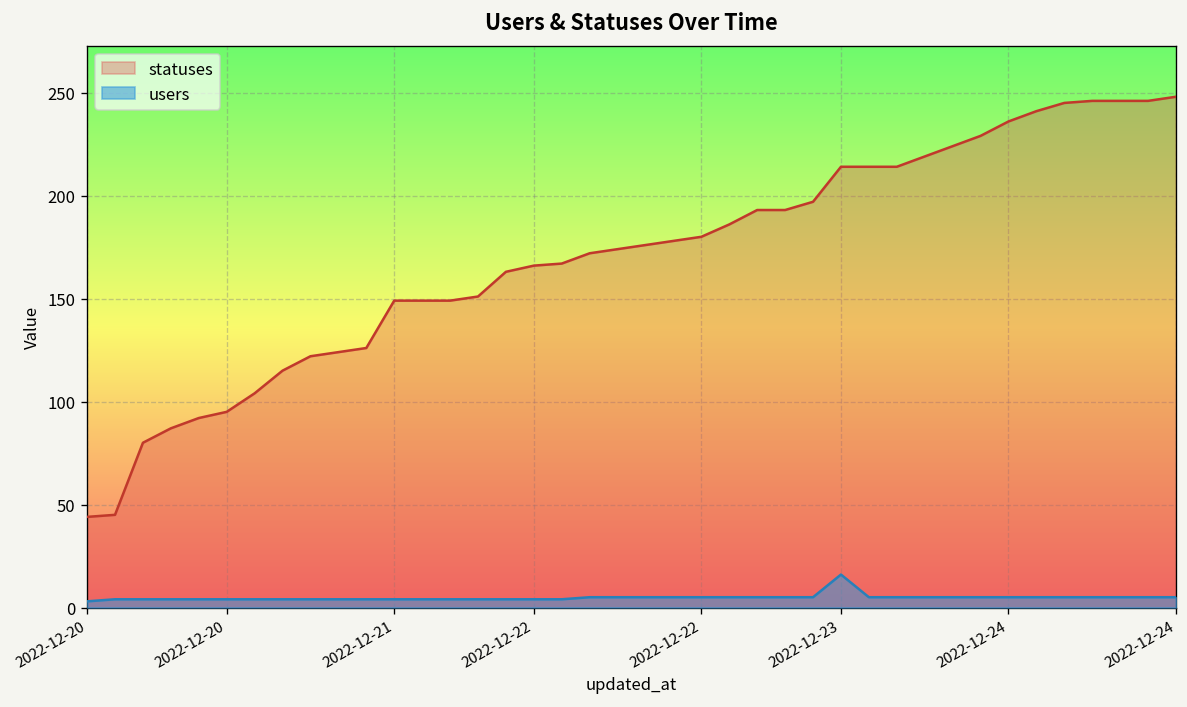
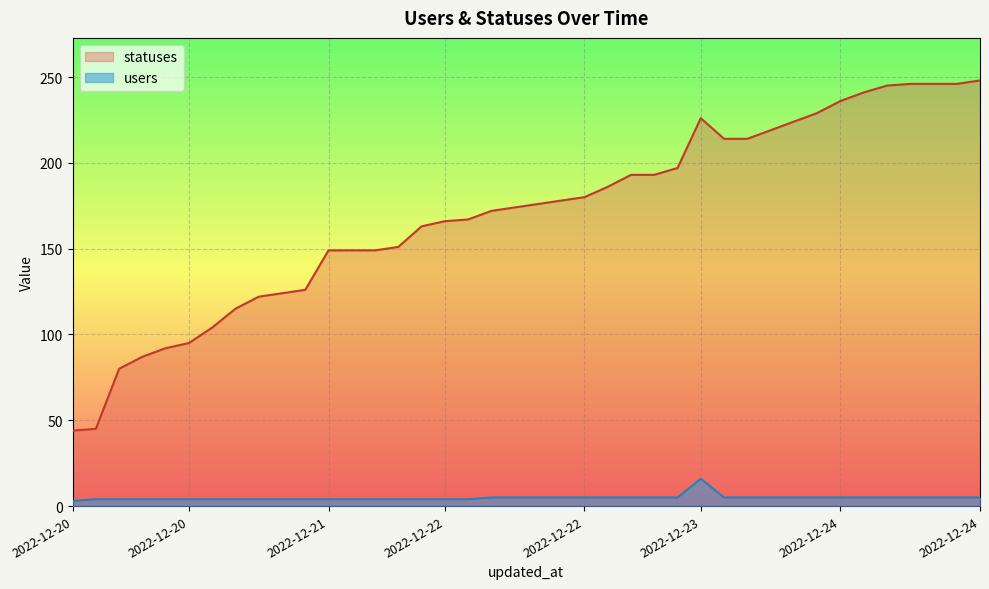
statuses, 2022-12-23: 214 -> 226
